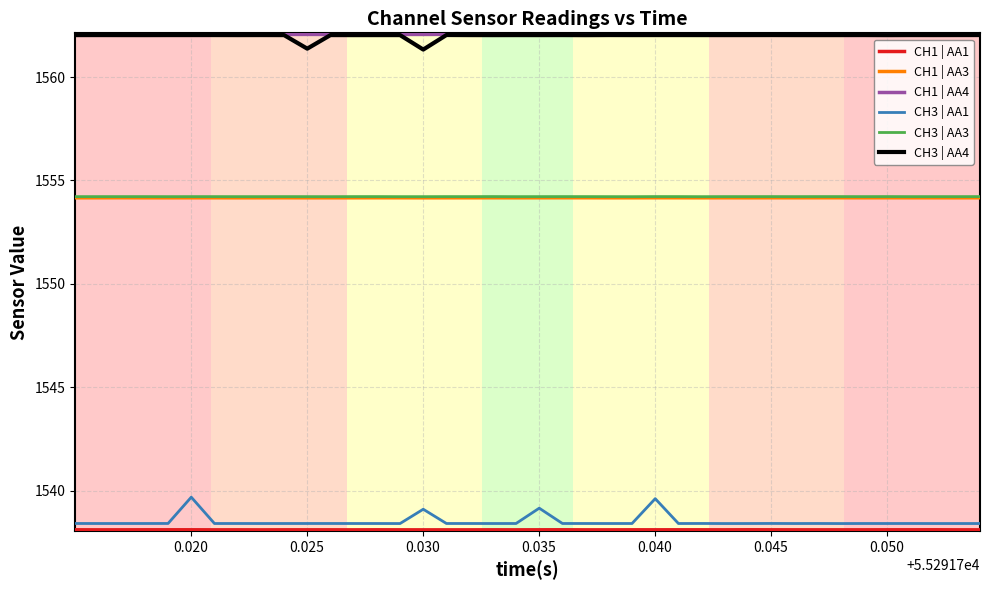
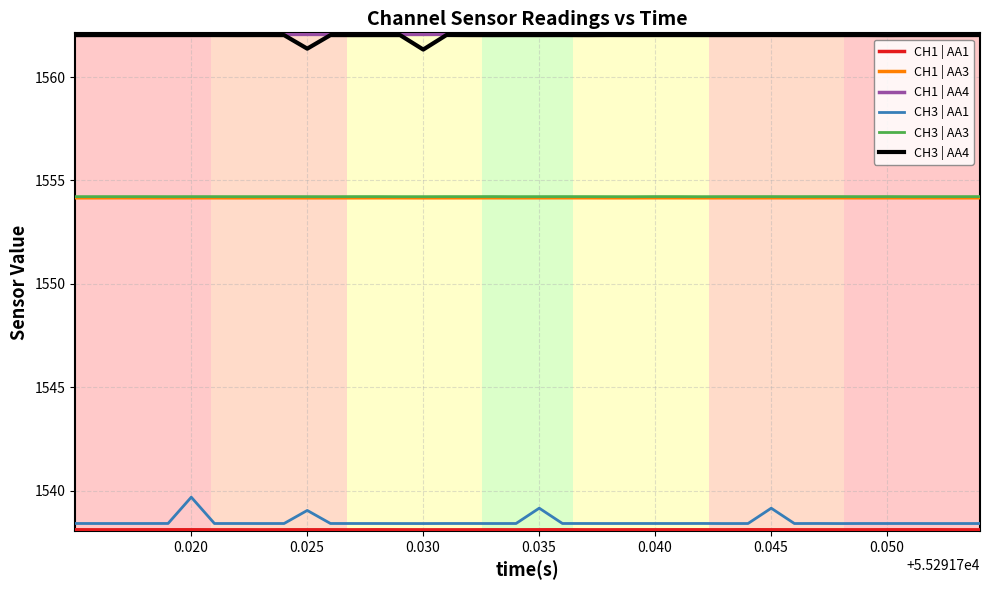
CH3 | AA1, 0.025: 1538.4 -> 1539.1
CH3 | AA1, 0.030: 1539.1 -> 1538.4
CH3 | AA1, 0.040: 1539.6 -> 1538.4
CH3 | AA1, 0.045: 1538.4 -> 1539.2
